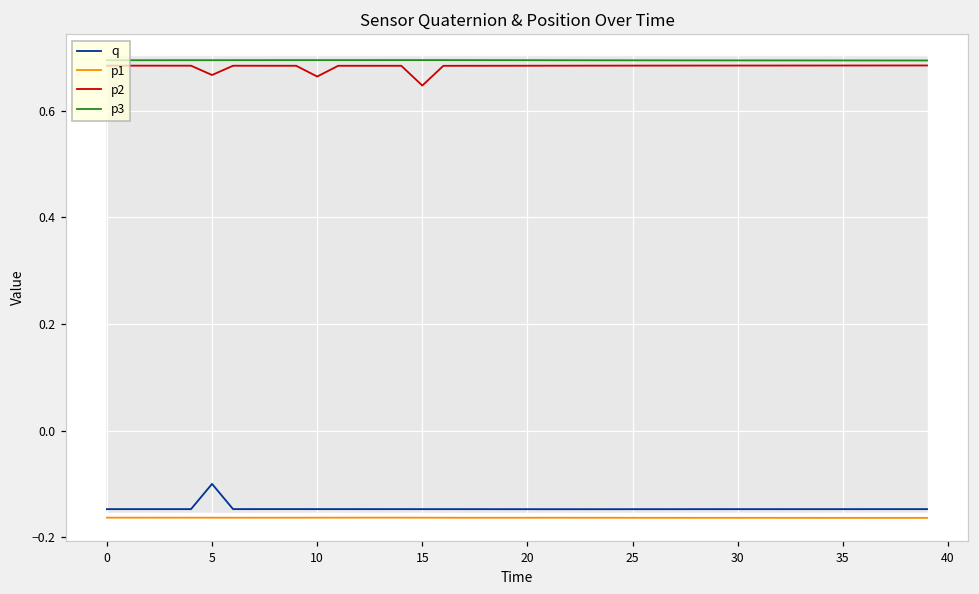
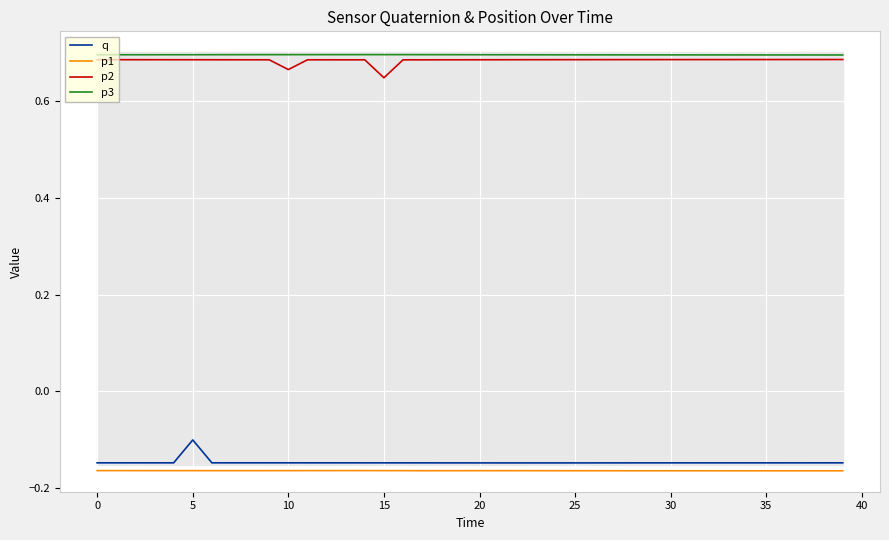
p2, 5: 0.67 -> 0.68
